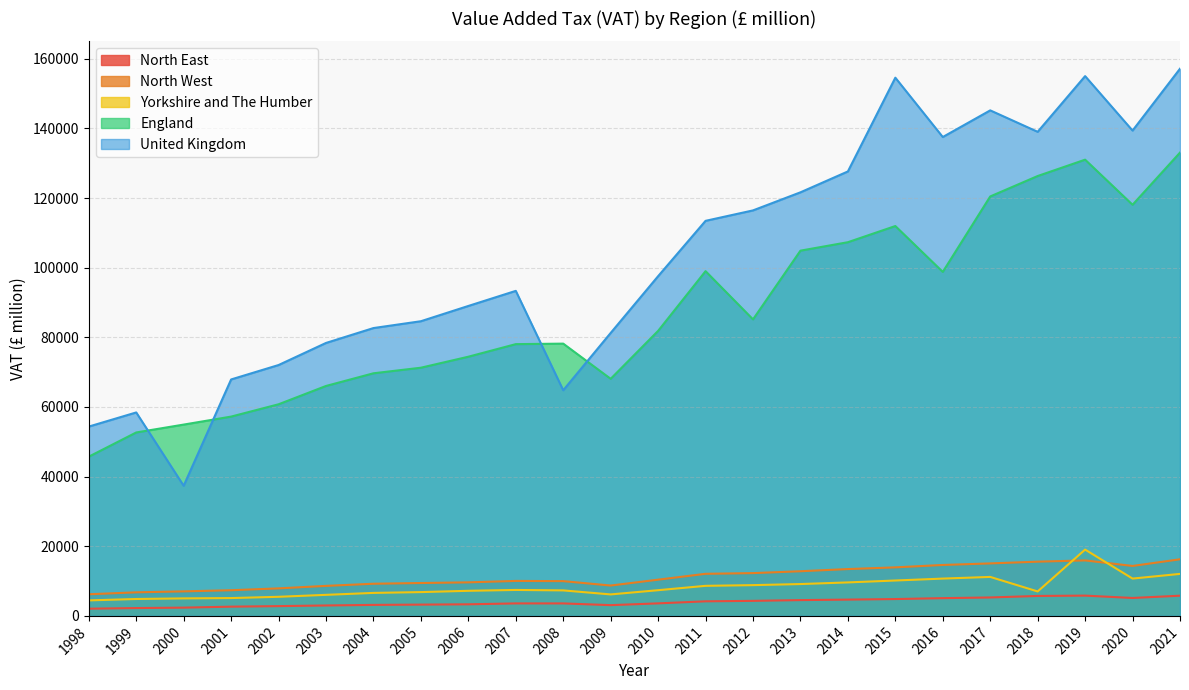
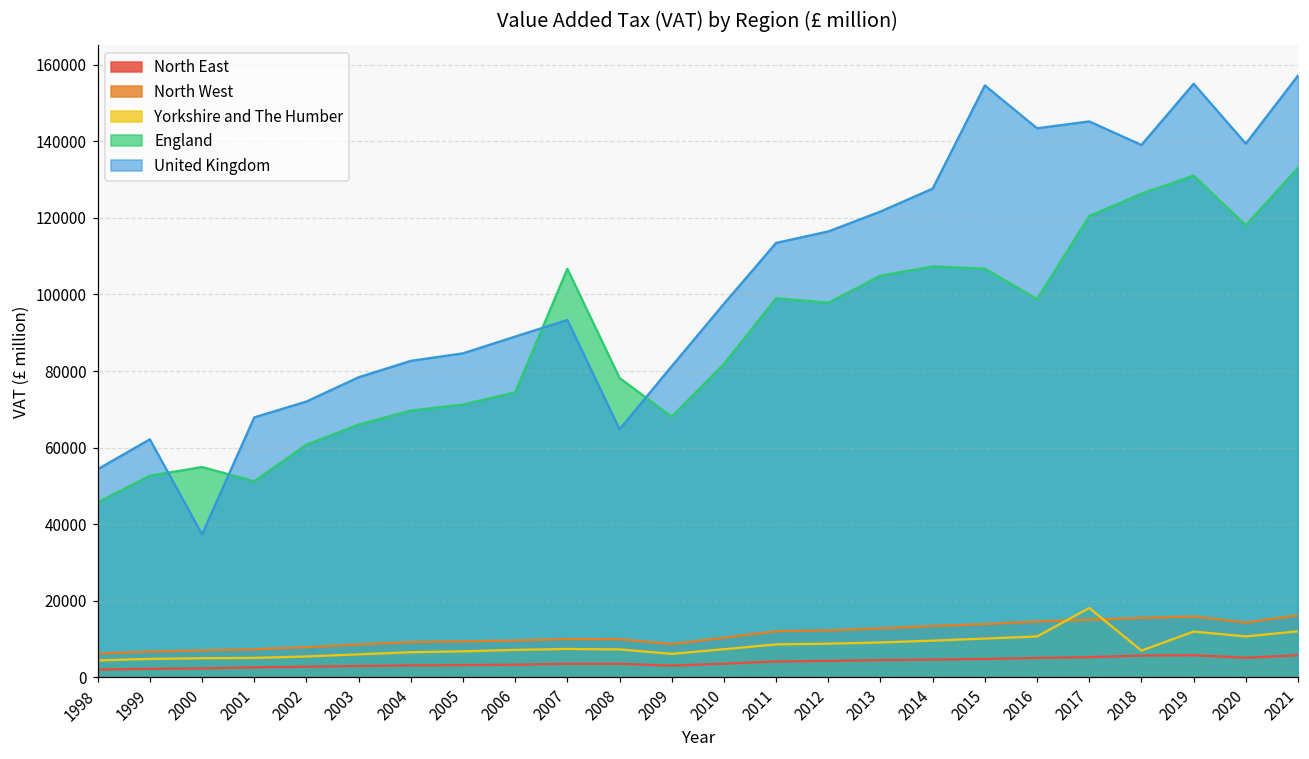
United Kingdom, 1999: 58000 -> 62000
England, 2001: 57000 -> 51000
England, 2007: 78000 -> 107000
England, 2012: 85000 -> 98000
England, 2015: 112000 -> 107000
United Kingdom, 2016: 138000 -> 143000
Yorkshire and The Humber, 2017: 11000 -> 18000
Yorkshire and The Humber, 2019: 19000 -> 12000
